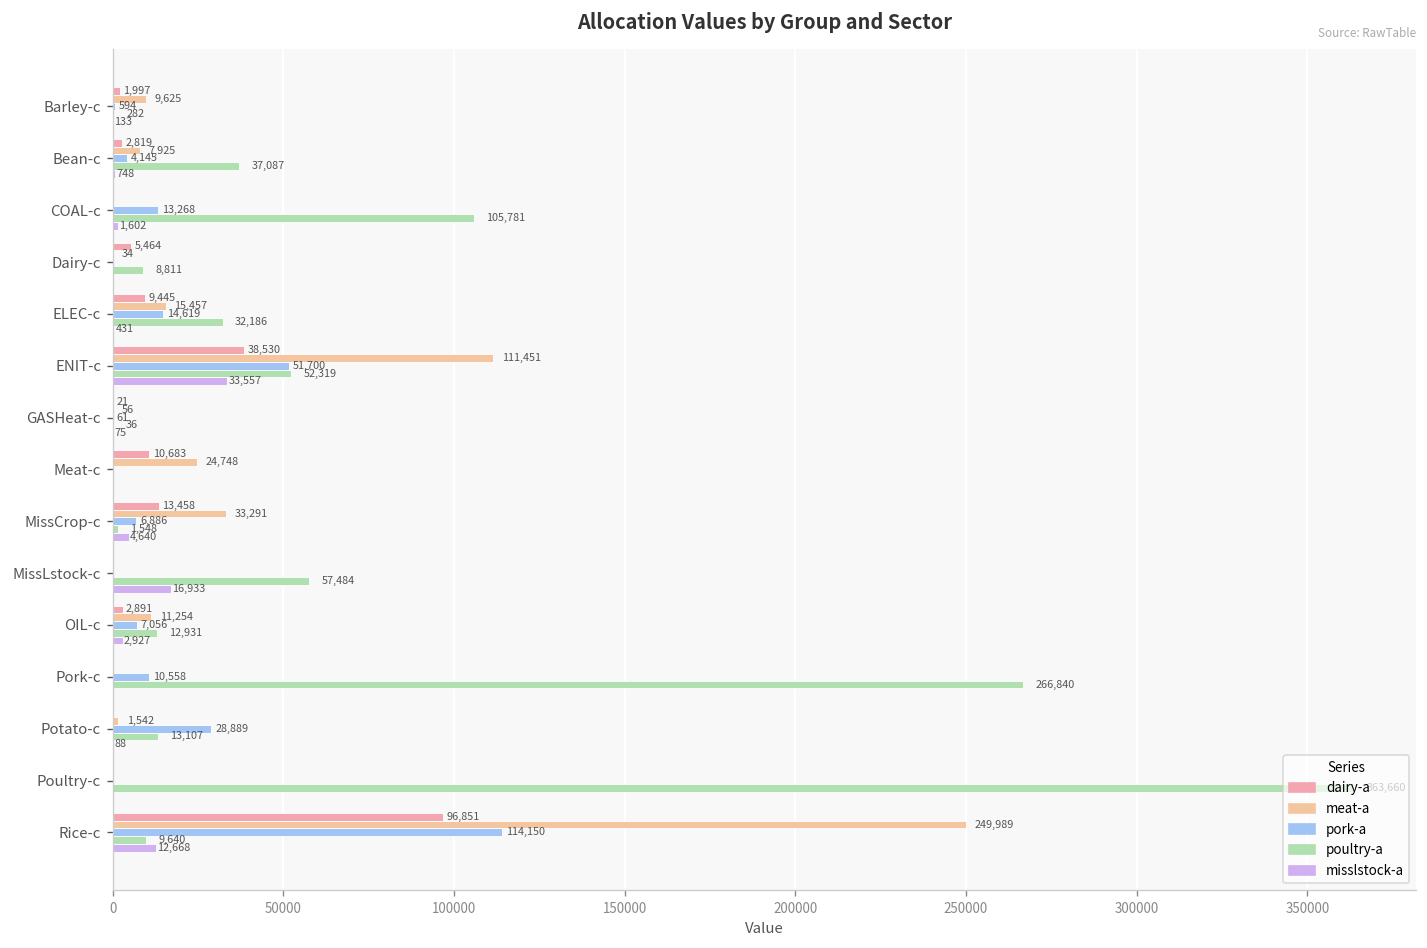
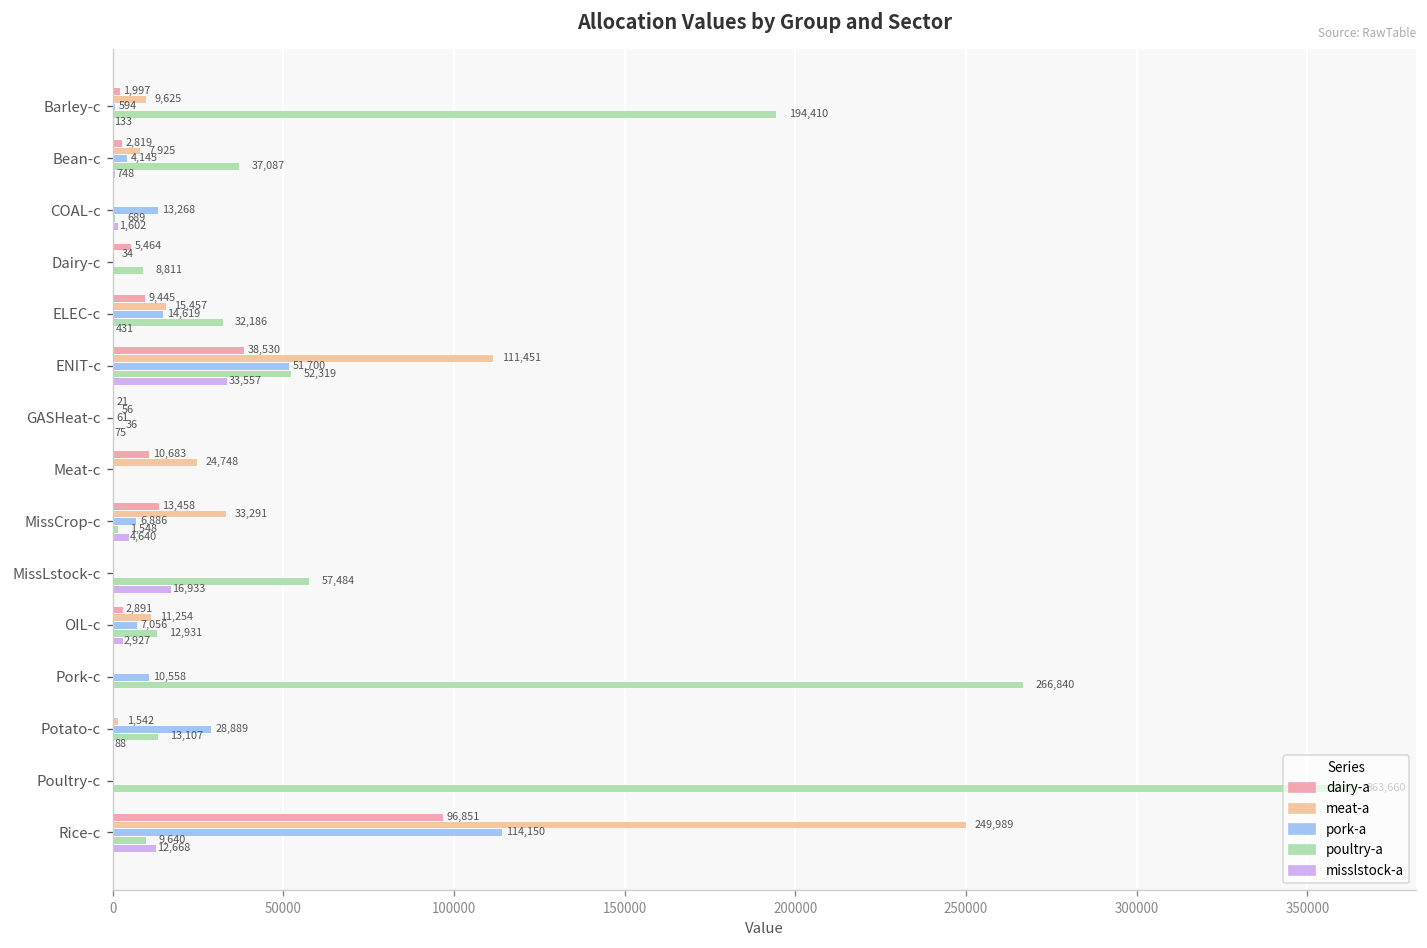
poultry-a, Barley-c: 282 -> 194,410
poultry-a, COAL-c: 105,781 -> 689
